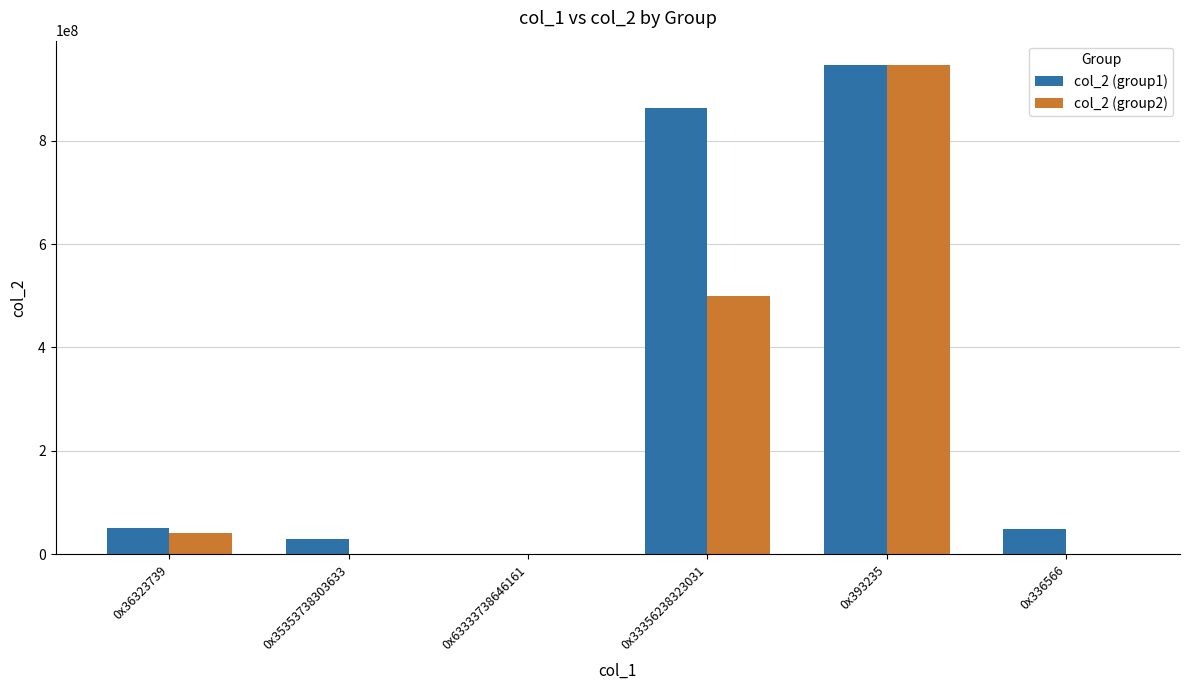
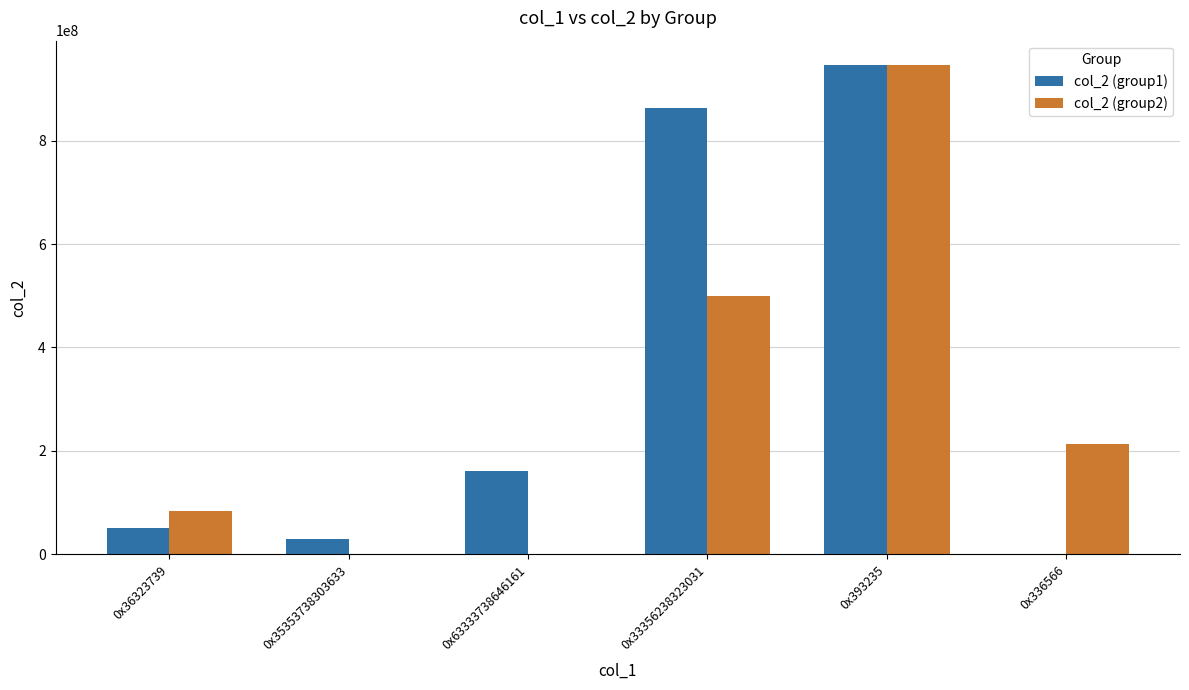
col_2 (group2), 0x36323739: 40000000 -> 80000000
col_2 (group1), 0x63333738646161: 0 -> 160000000
col_2 (group1), 0x336566: 50000000 -> 0
col_2 (group2), 0x336566: 0 -> 210000000
